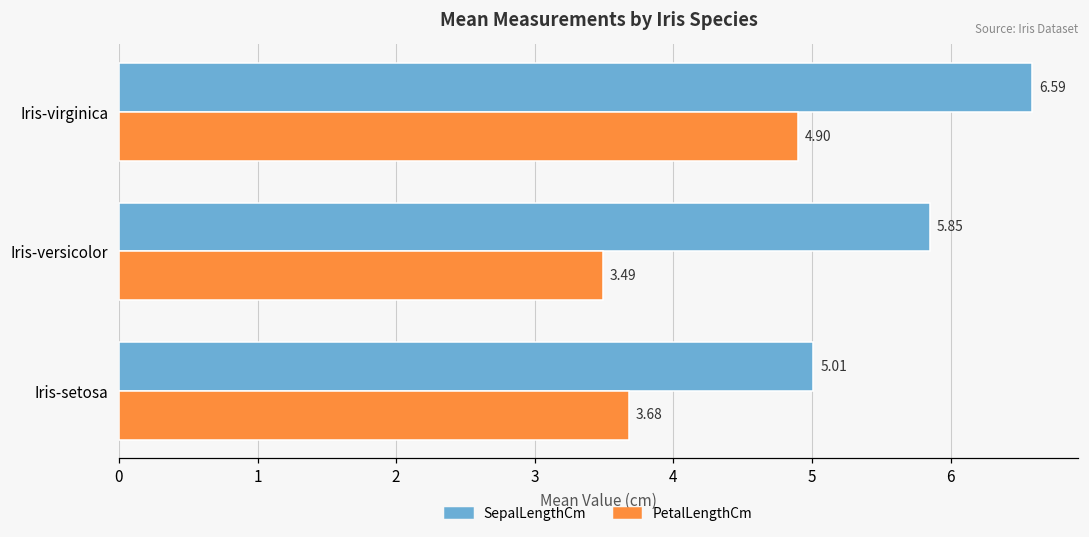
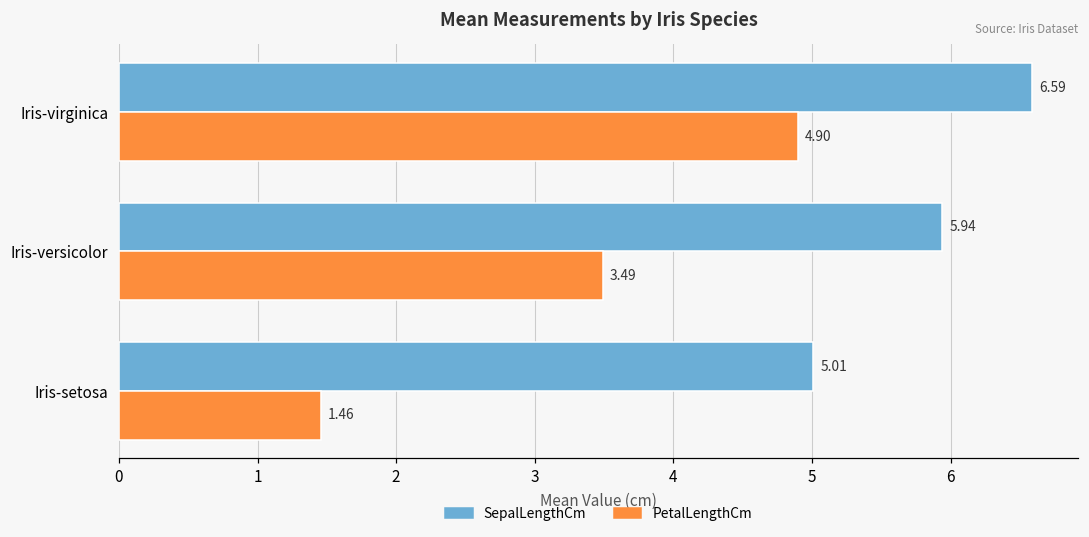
SepalLengthCm, Iris-versicolor: 5.85 -> 5.94
PetalLengthCm, Iris-setosa: 3.68 -> 1.46
